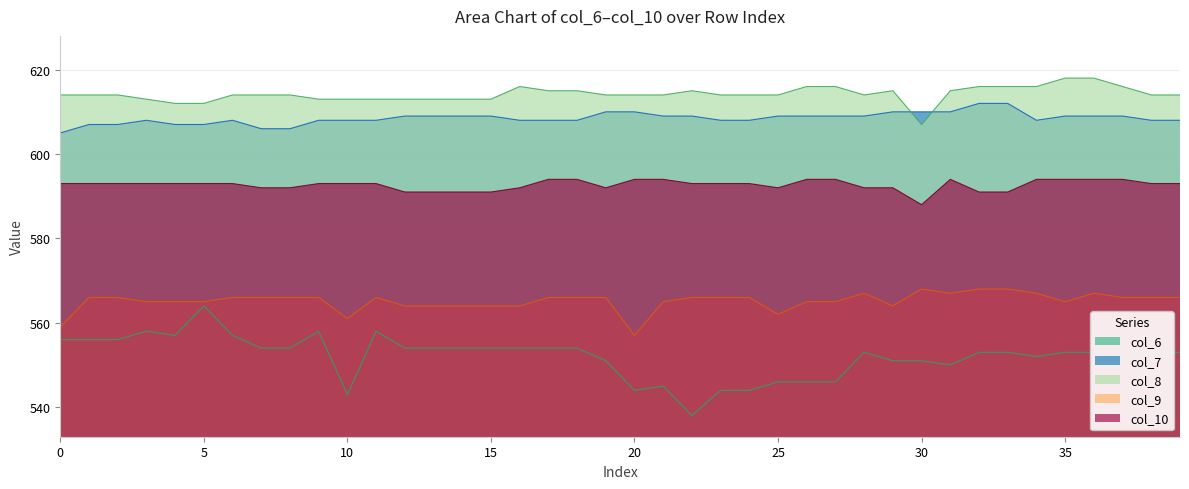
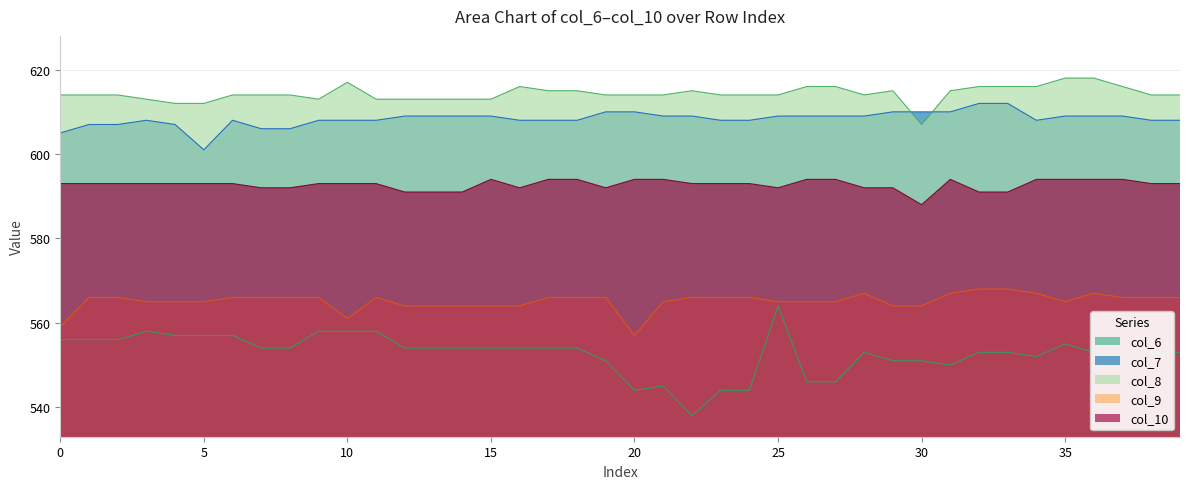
col_6, 5: 564 -> 557
col_7, 5: 607 -> 601
col_6, 10: 543 -> 558
col_8, 10: 613 -> 617
col_10, 15: 591 -> 594
col_6, 25: 546 -> 564
col_9, 25: 562 -> 565
col_9, 30: 568 -> 564
col_6, 35: 553 -> 555
